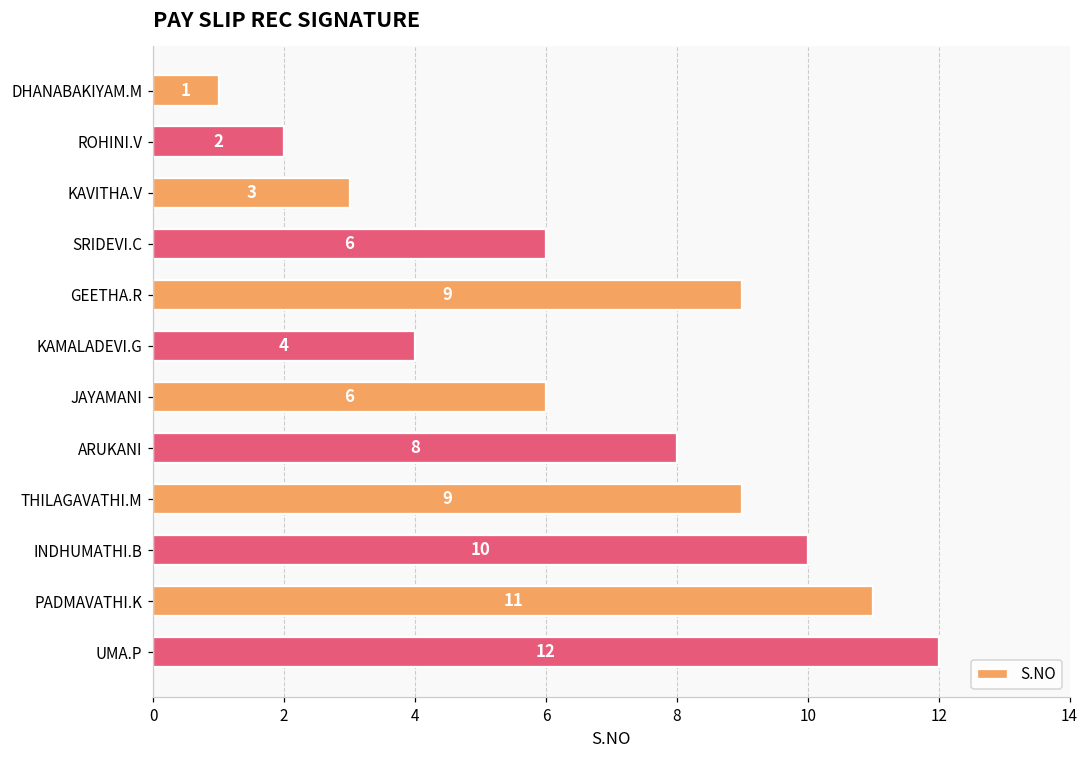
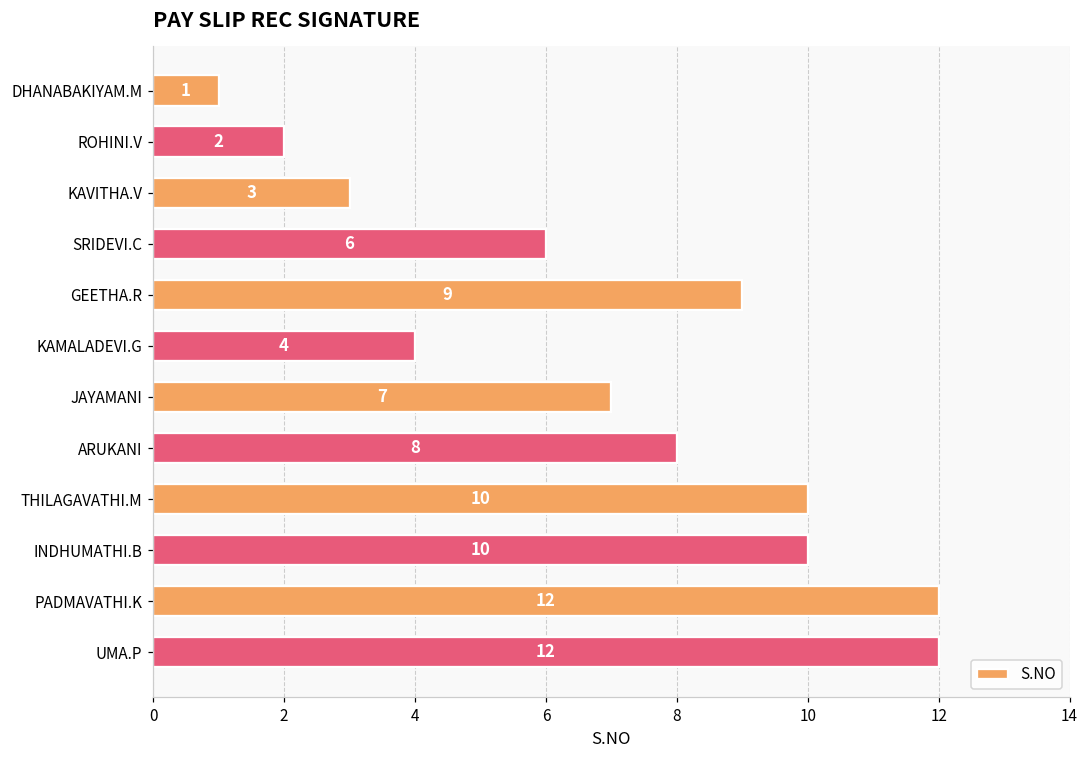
JAYAMANI: 6 -> 7
THILAGAVATHI.M: 9 -> 10
PADMAVATHI.K: 11 -> 12
